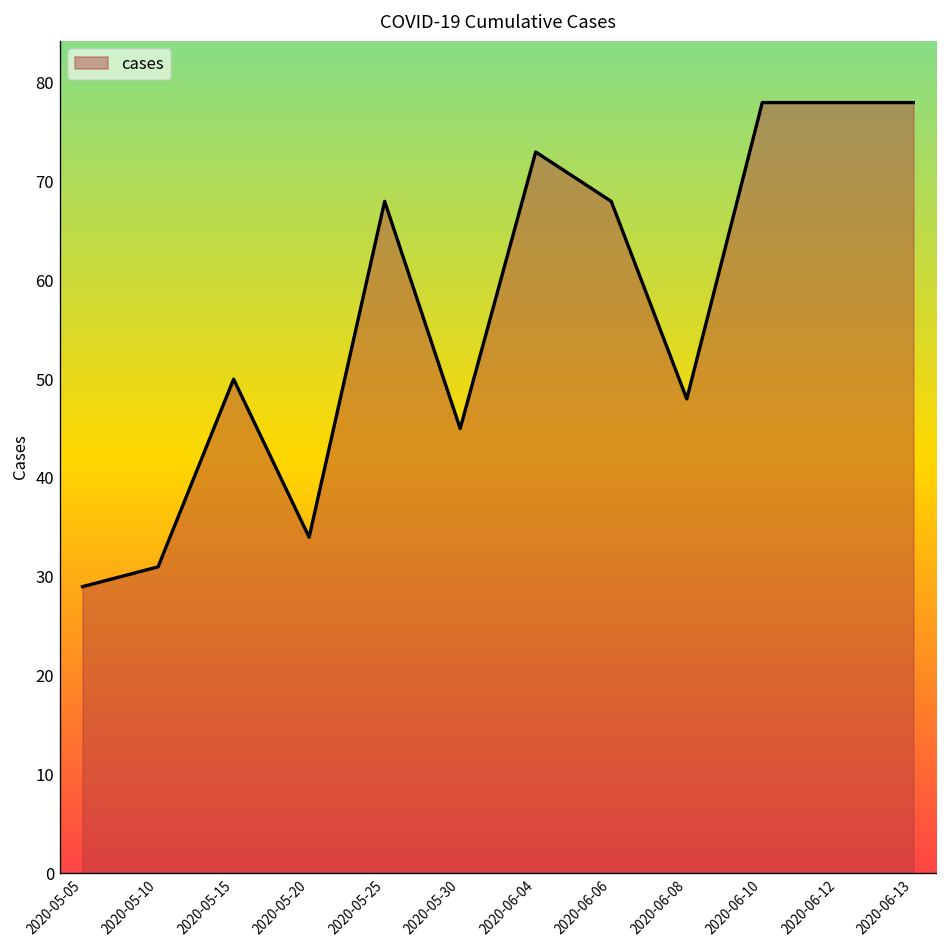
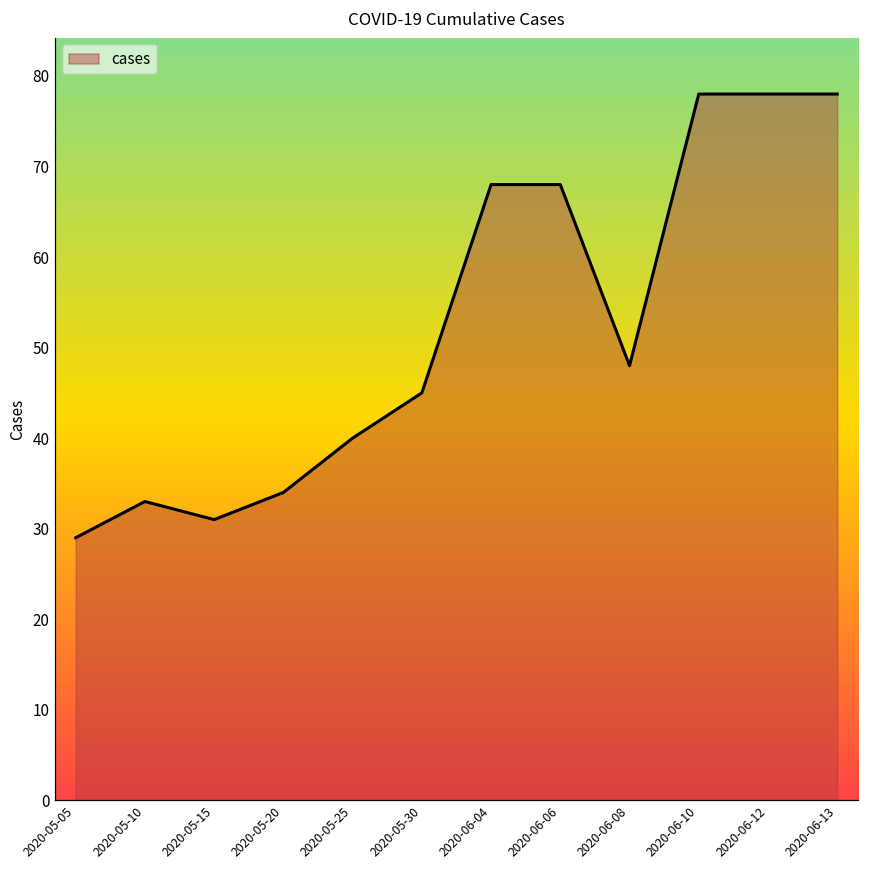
2020-05-10: 31 -> 33
2020-05-15: 50 -> 31
2020-05-25: 68 -> 40
2020-06-04: 73 -> 68
